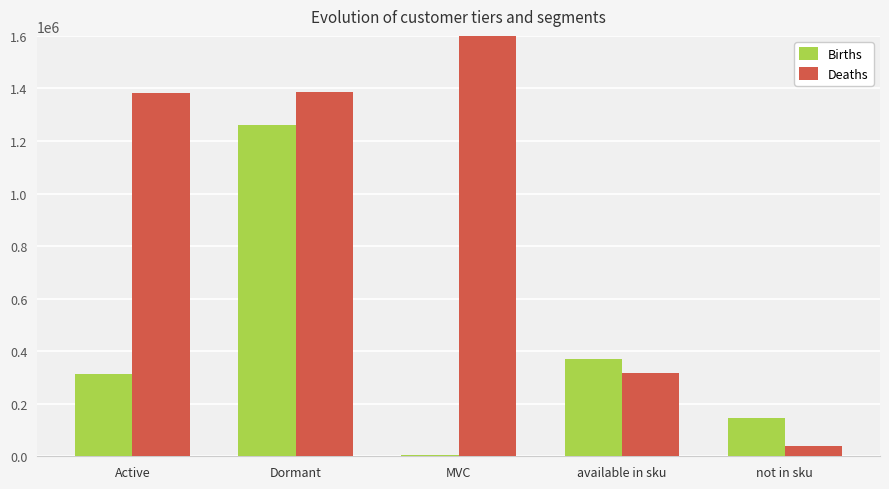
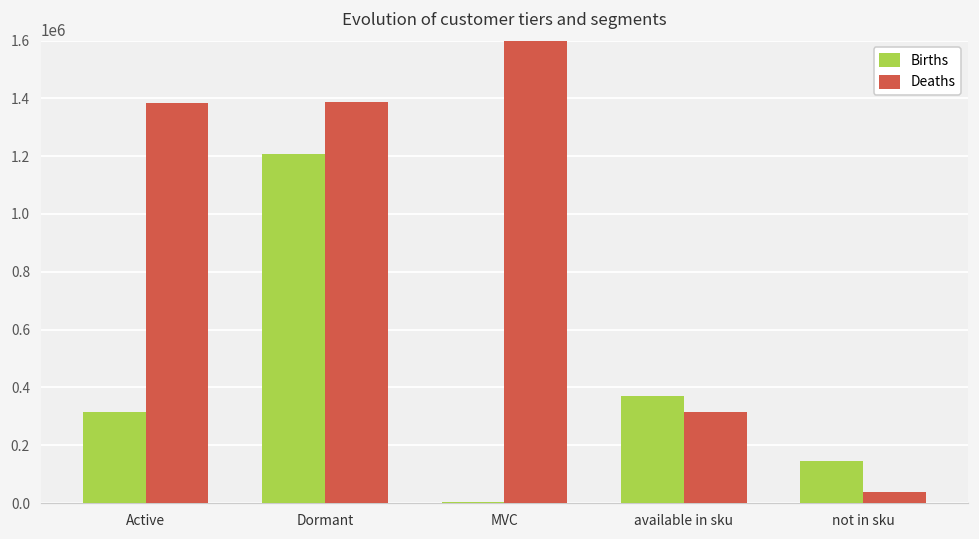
Births, Dormant: 1260000 -> 1210000
